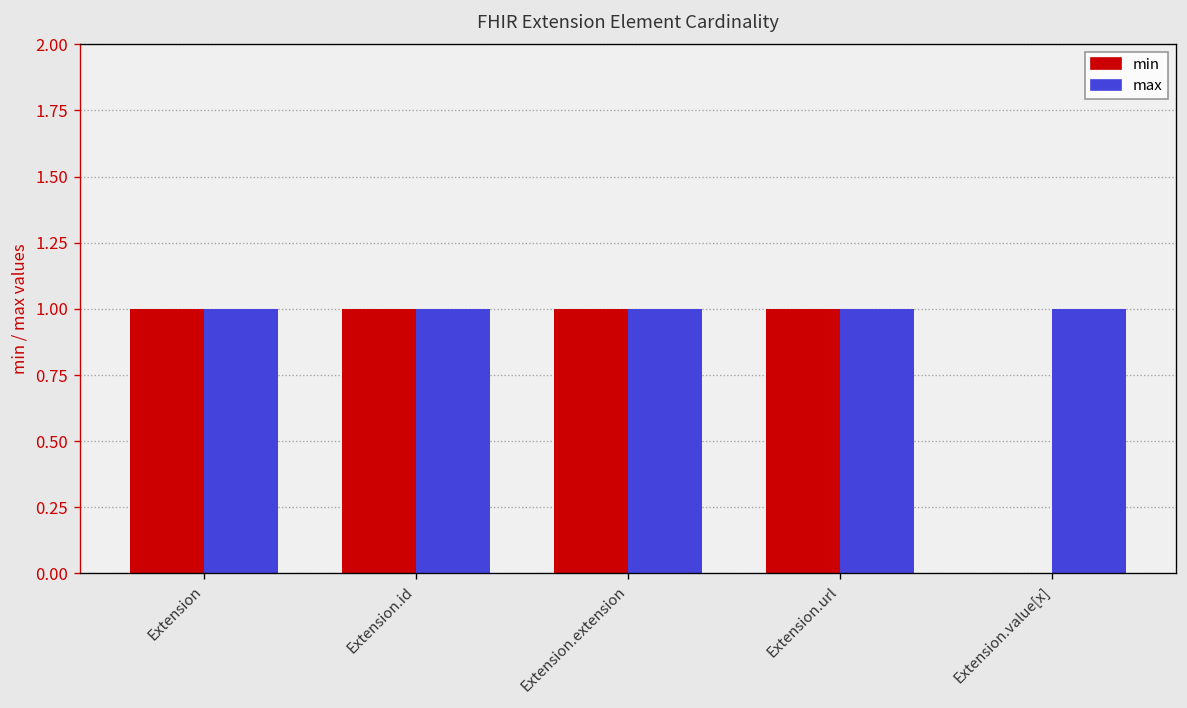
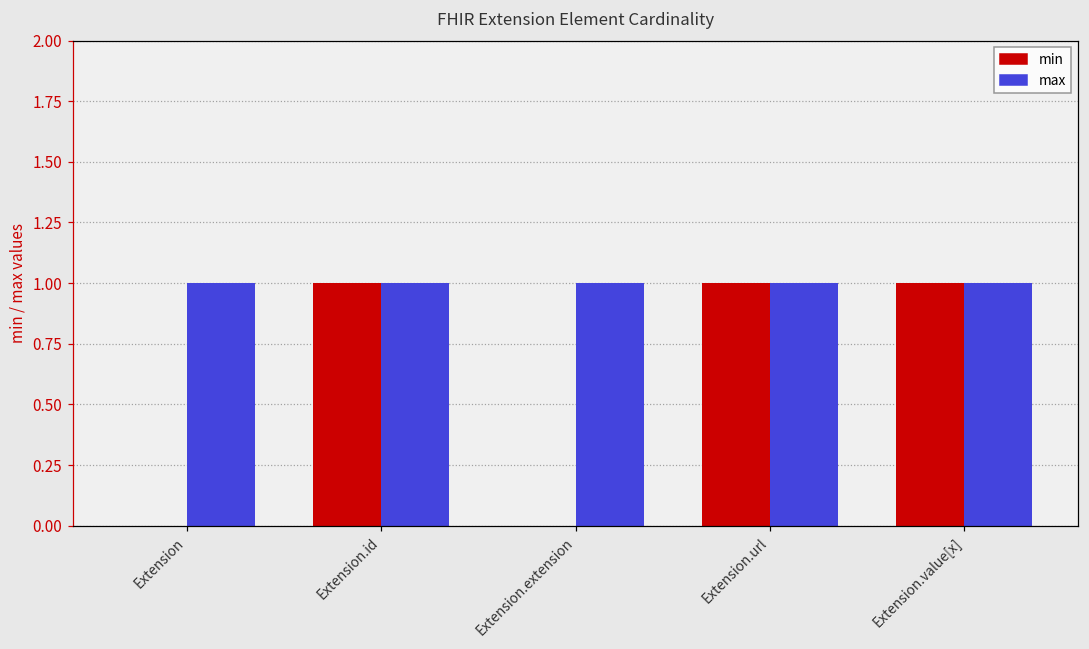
min, Extension: 1 -> 0
min, Extension.extension: 1 -> 0
min, Extension.value[x]: 0 -> 1
